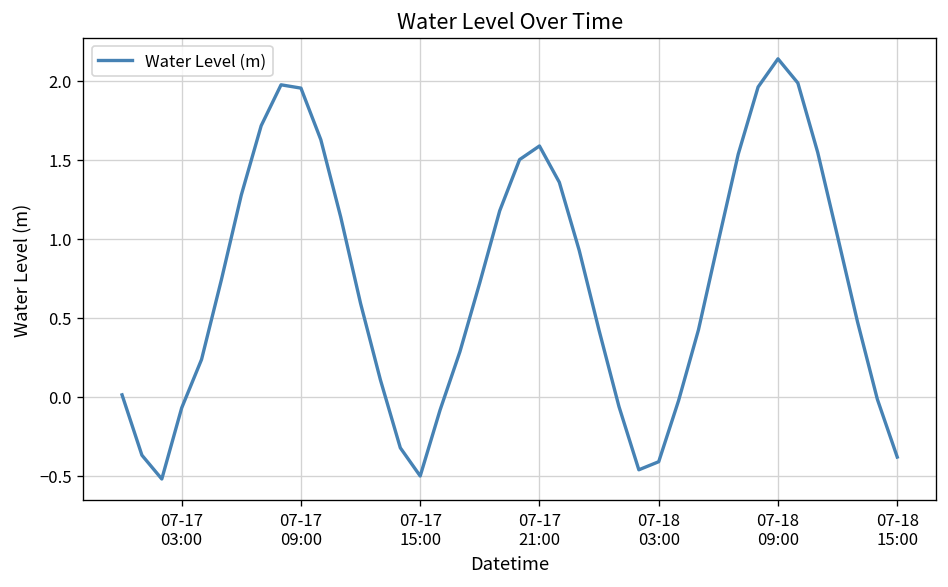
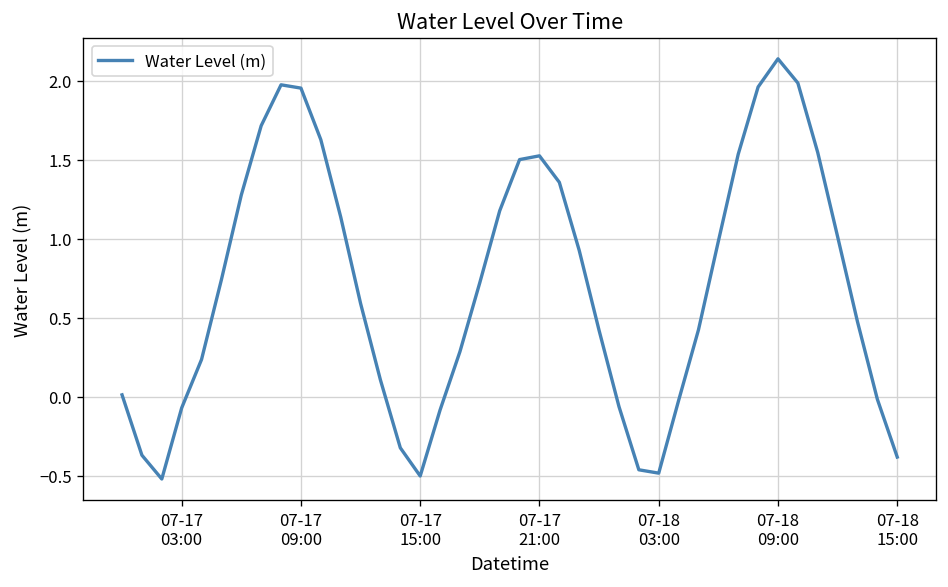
07-17 21:00: 1.59 -> 1.52
07-18 03:00: -0.41 -> -0.48
